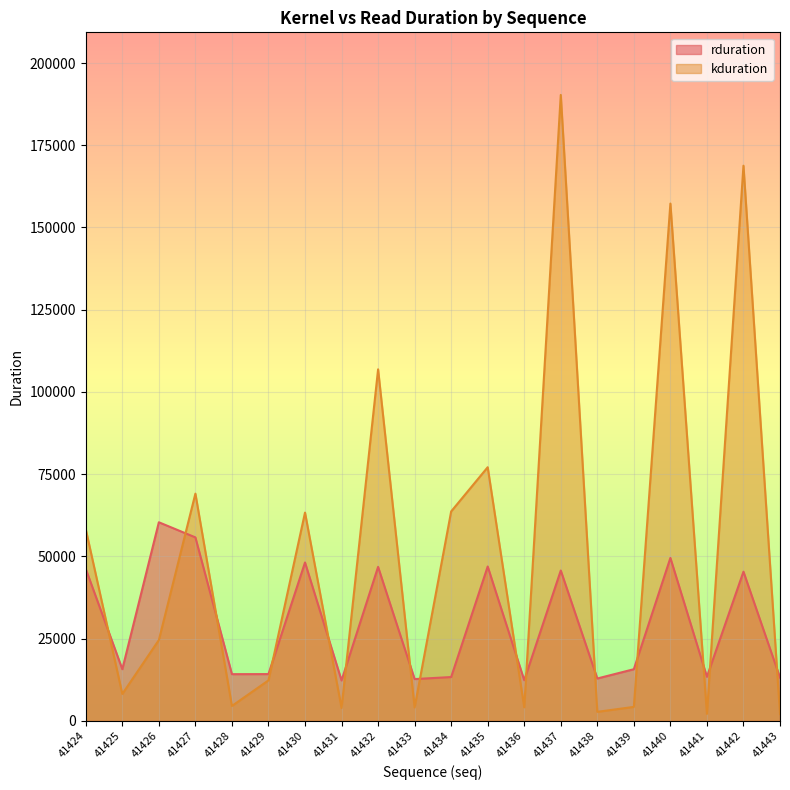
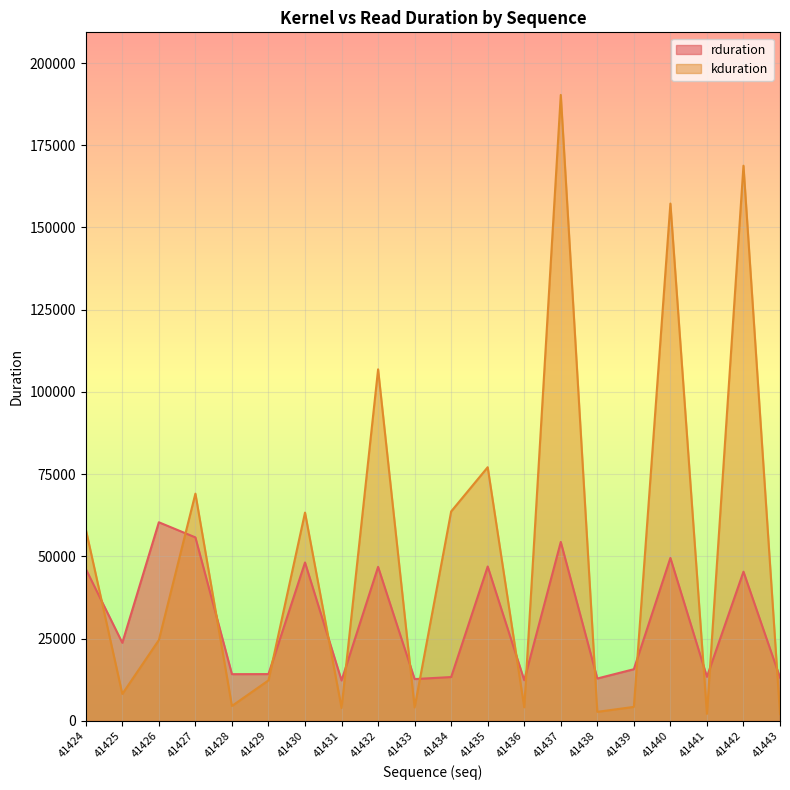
rduration, 41425: 16000 -> 24000
rduration, 41437: 46000 -> 54000
